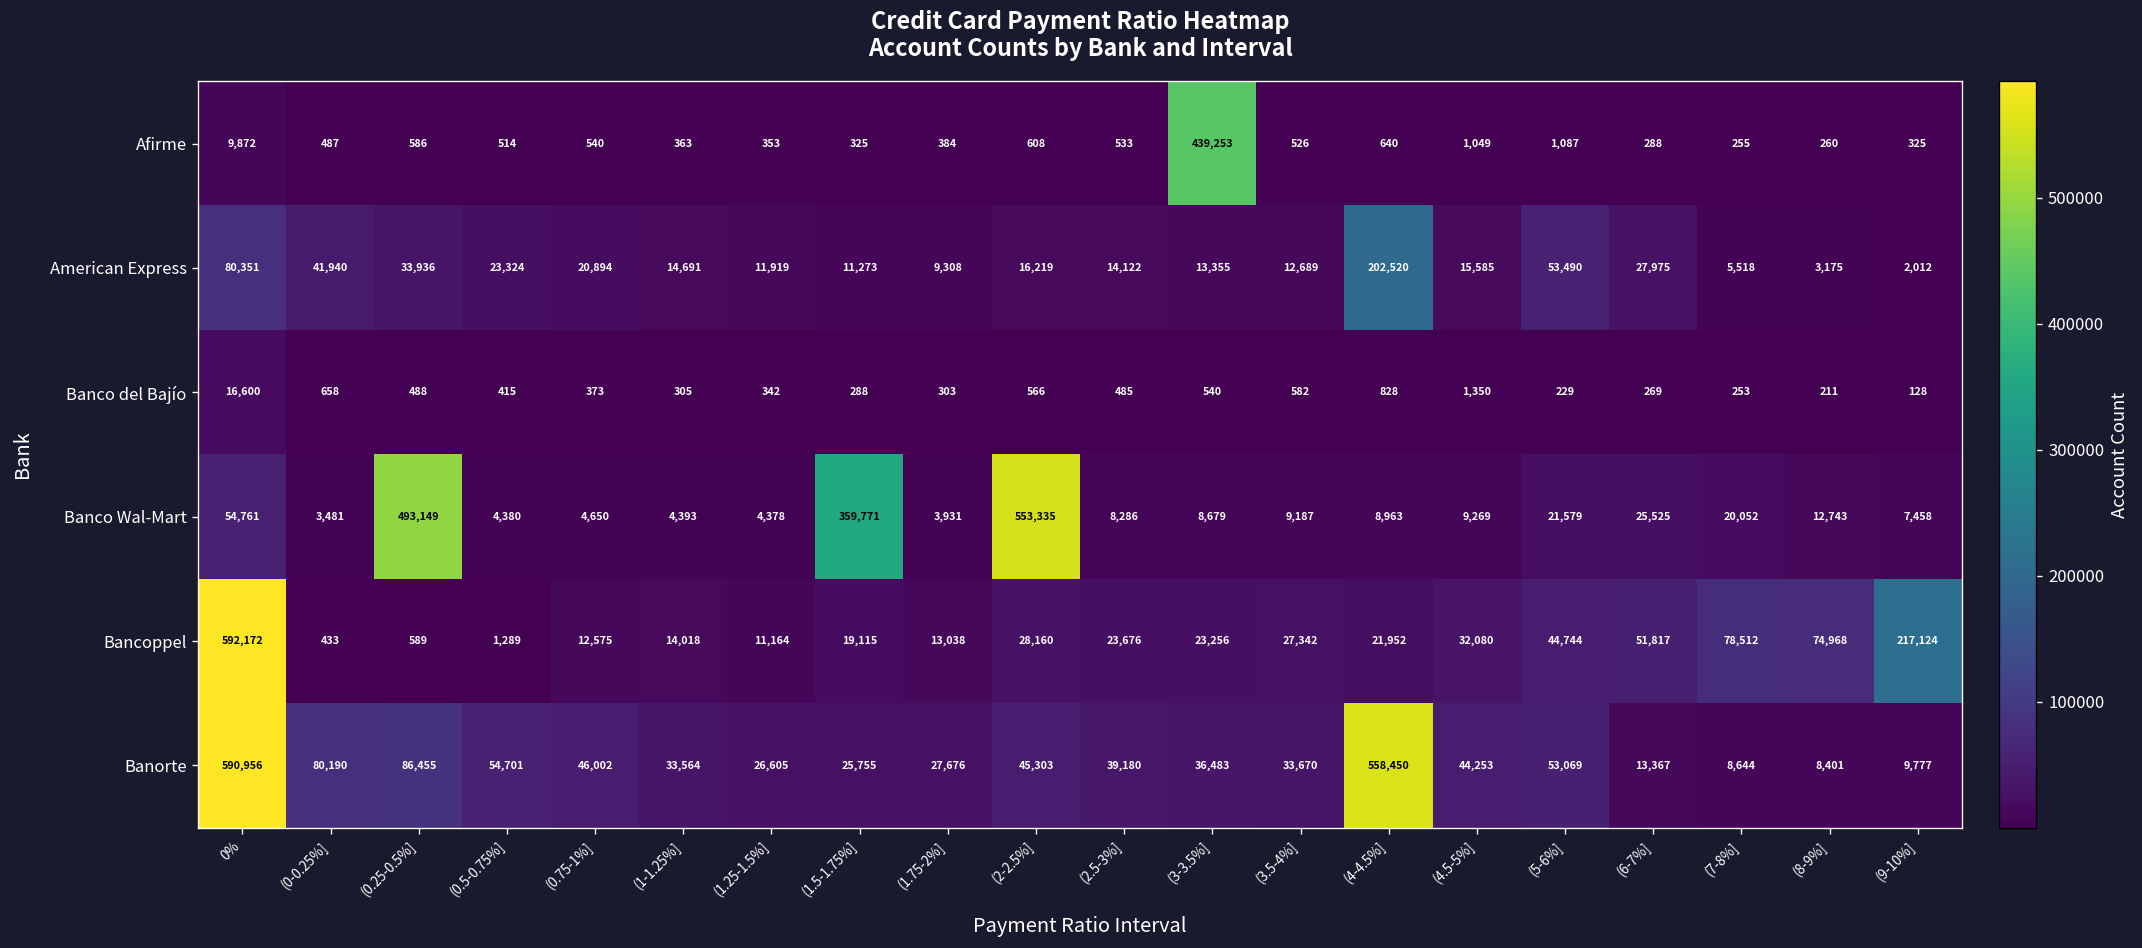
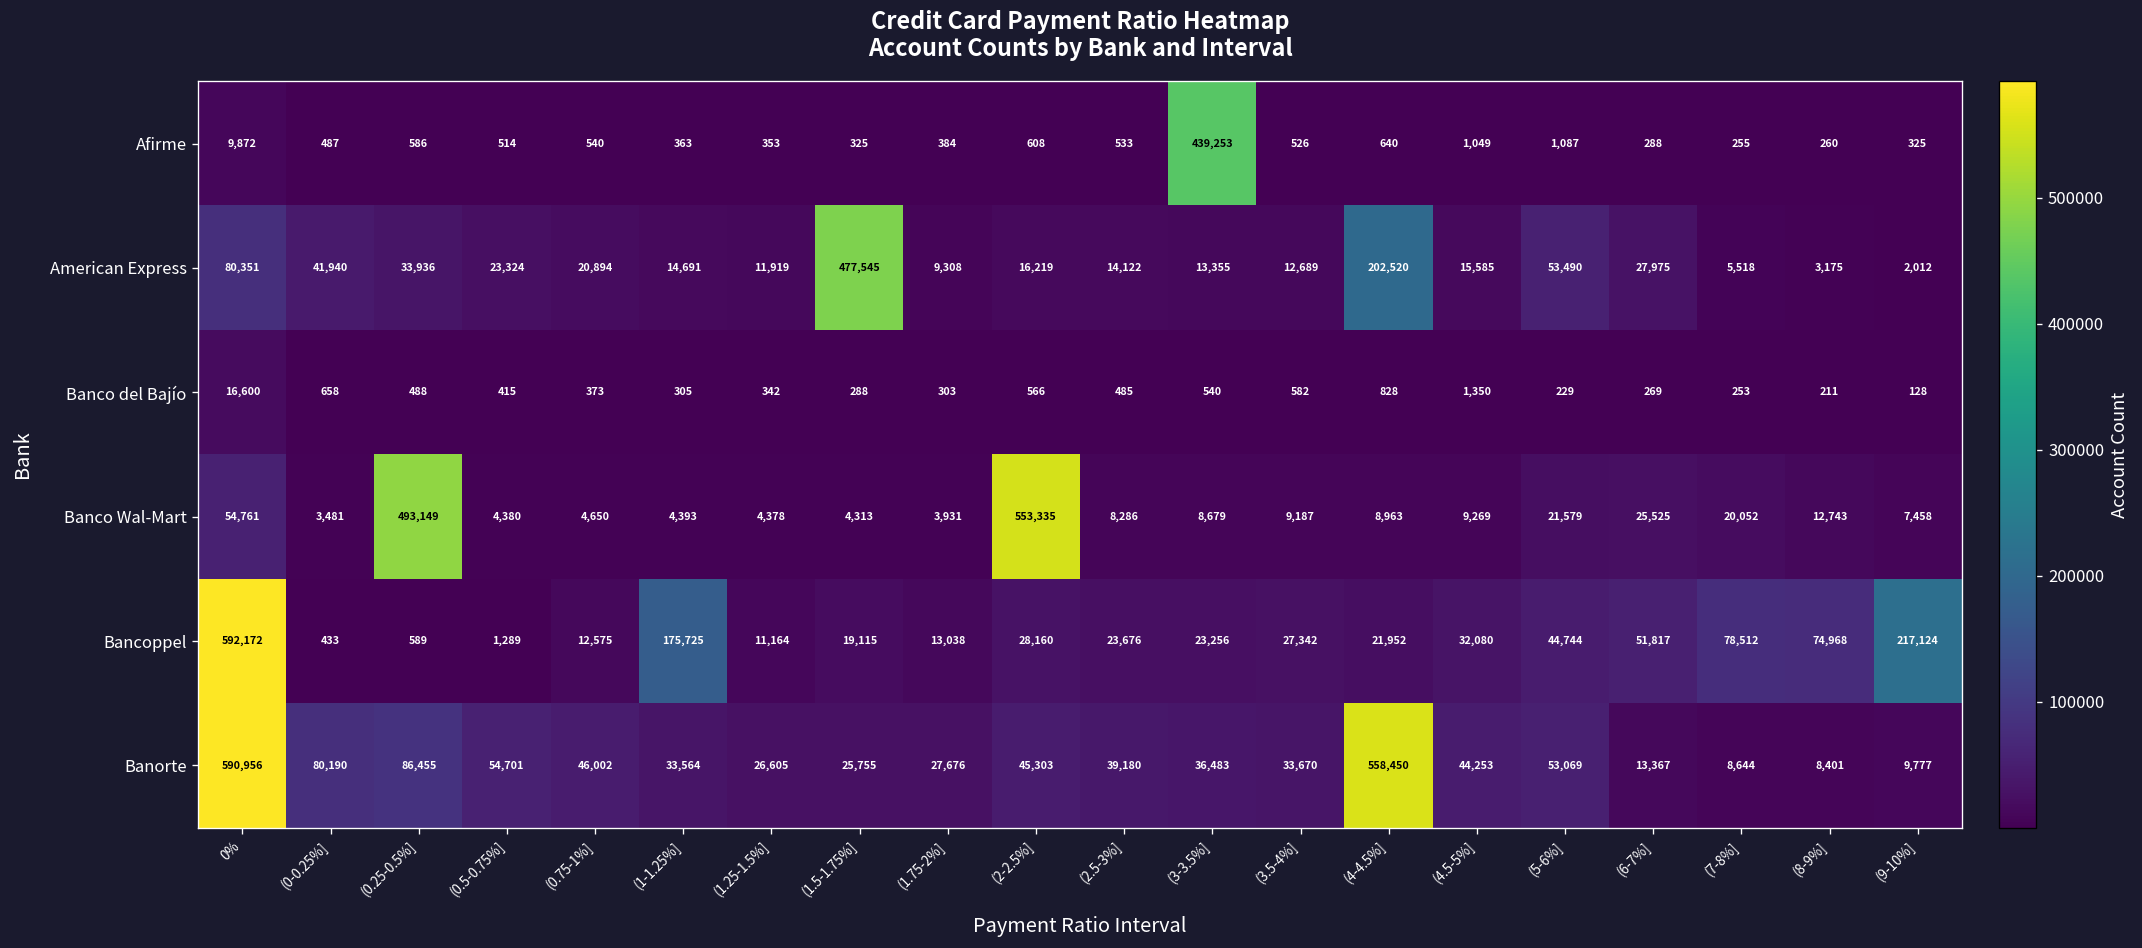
American Express, (1.5-1.75%]: 11,273 -> 477,545
Banco Wal-Mart, (1.5-1.75%]: 359,771 -> 4,313
Bancoppel, (1-1.25%]: 14,018 -> 175,725
